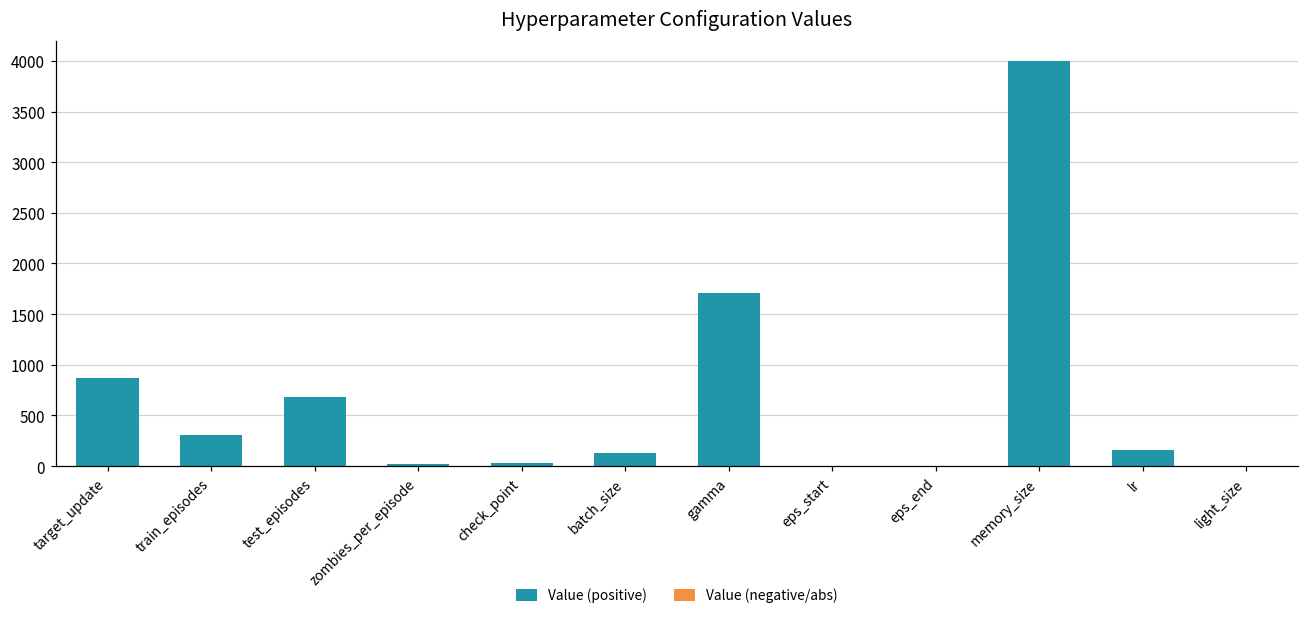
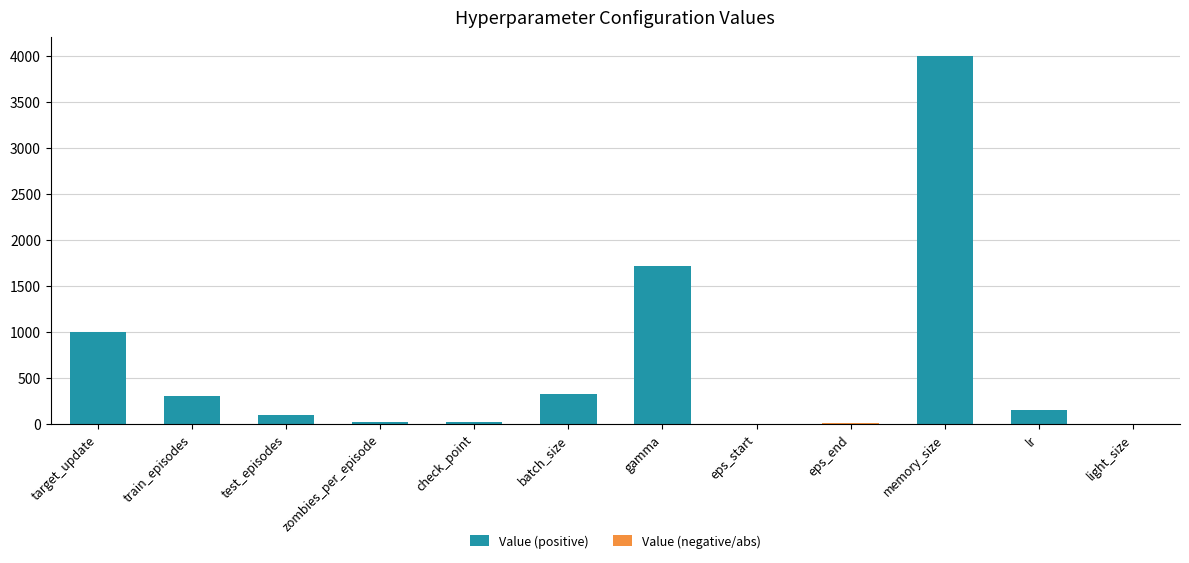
Value (positive), target_update: 900 -> 1000
Value (positive), test_episodes: 700 -> 100
Value (positive), batch_size: 100 -> 300
